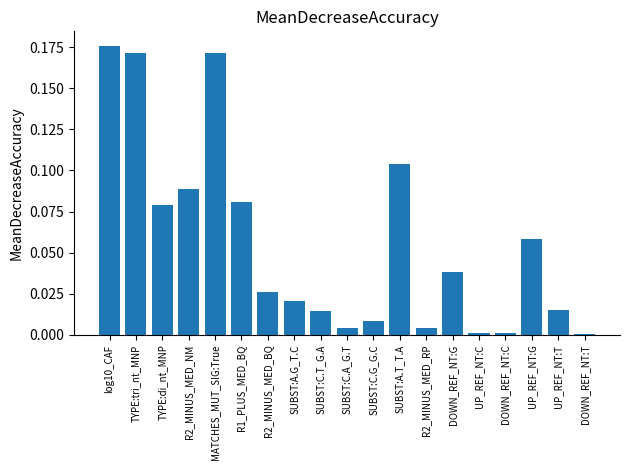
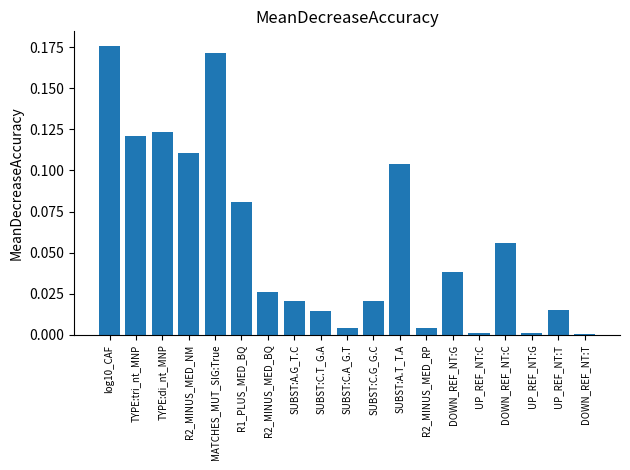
TYPE:tri_nt_MNP: 0.171 -> 0.121
TYPE:di_nt_MNP: 0.079 -> 0.123
R2_MINUS_MED_NM: 0.089 -> 0.111
SUBST:C.G_G.C: 0.009 -> 0.021
DOWN_REF_NT:C: 0.001 -> 0.056
UP_REF_NT:G: 0.058 -> 0.001
